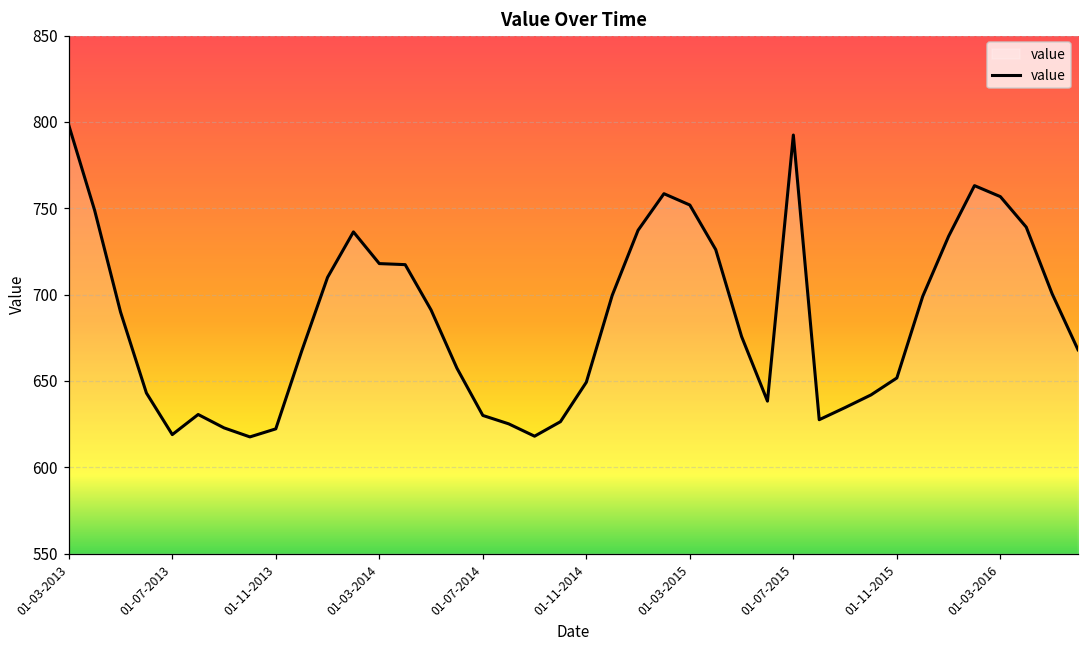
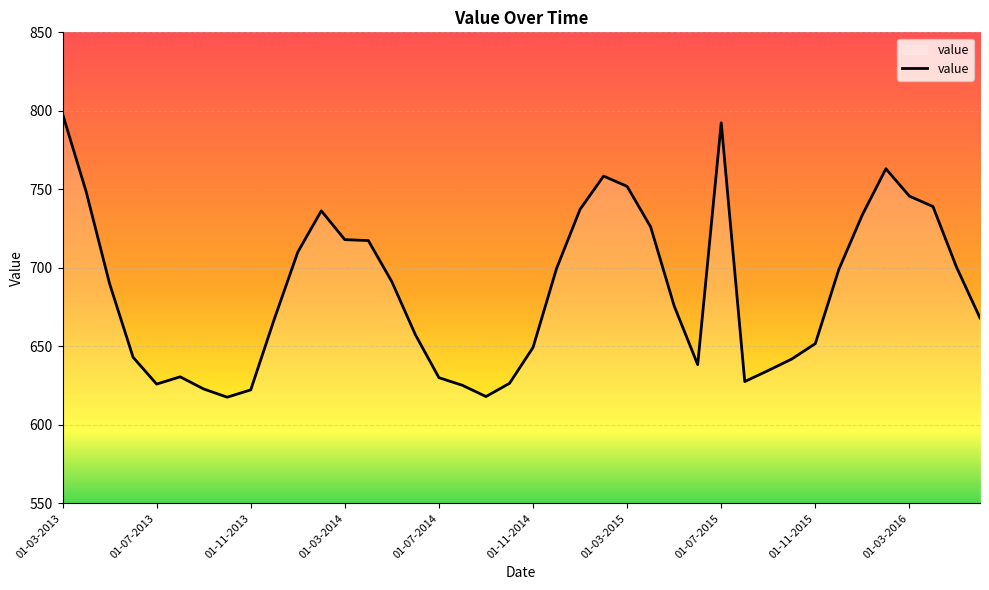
01-07-2013: 619 -> 626
01-03-2016: 757 -> 746
